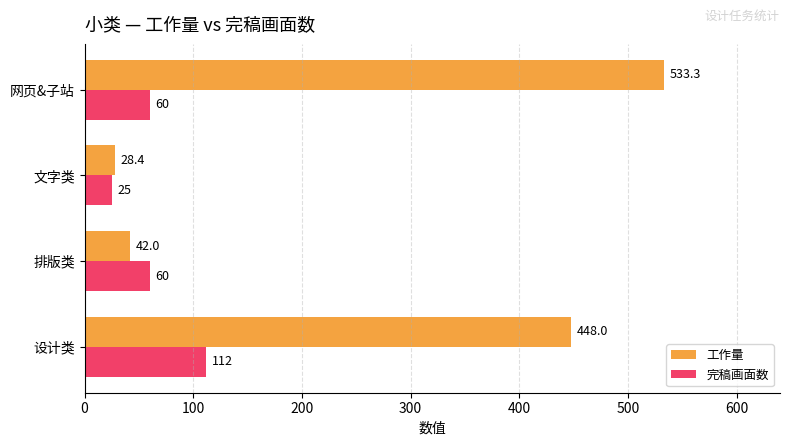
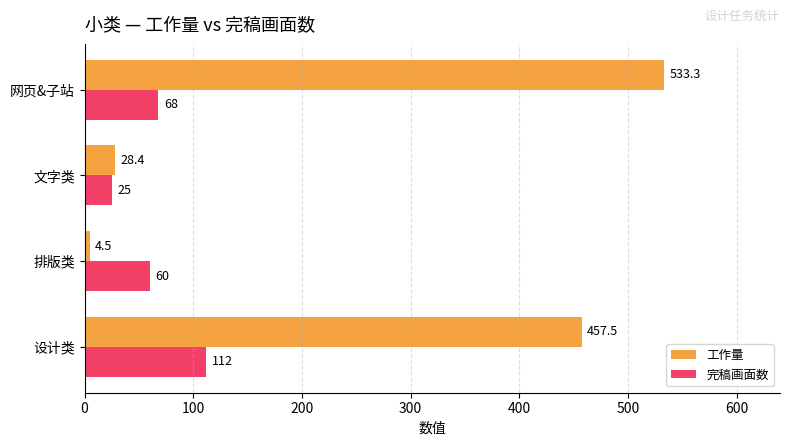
完稿画面数, 网页&子站: 60 -> 68
工作量, 排版类: 42.0 -> 4.5
工作量, 设计类: 448.0 -> 457.5
